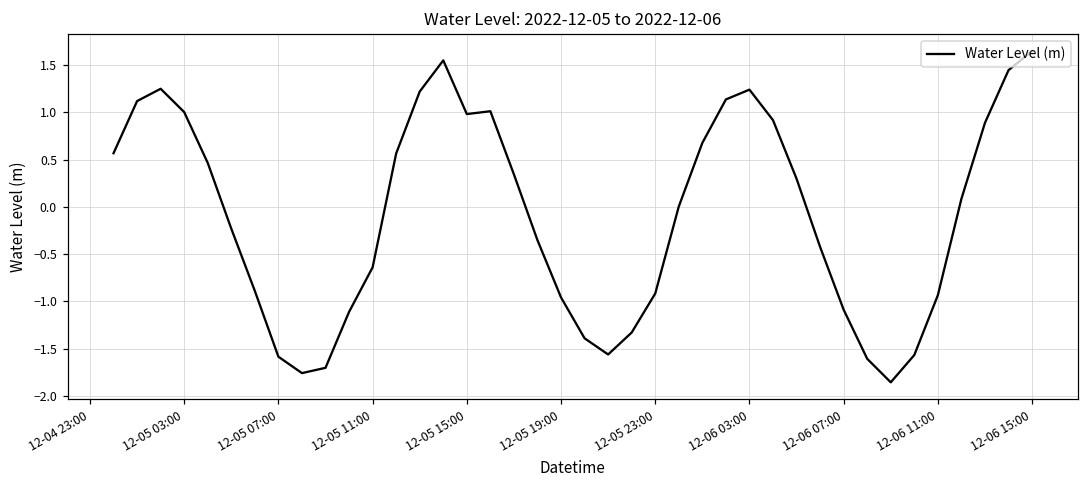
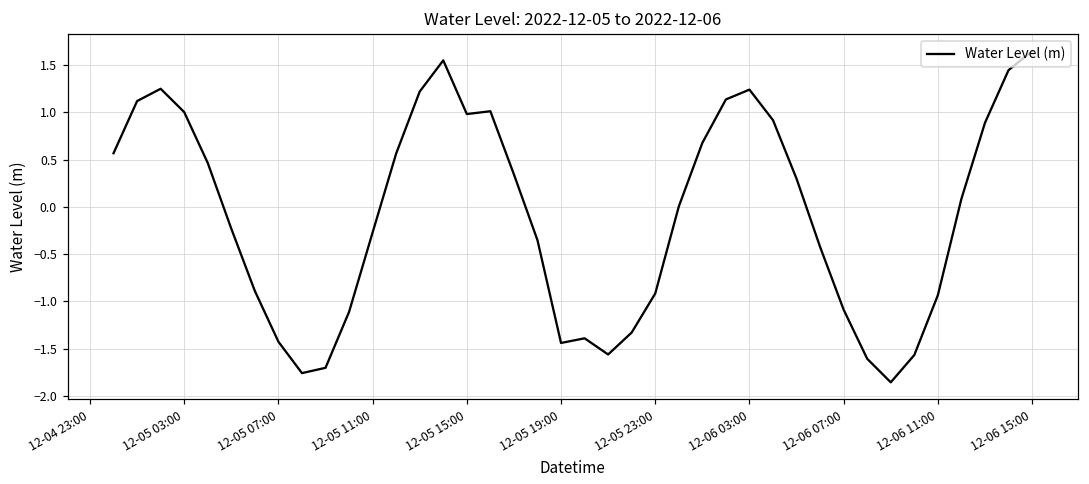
12-05 07:00: -1.6 -> -1.4
12-05 11:00: -0.6 -> -0.3
12-05 19:00: -1.0 -> -1.4
